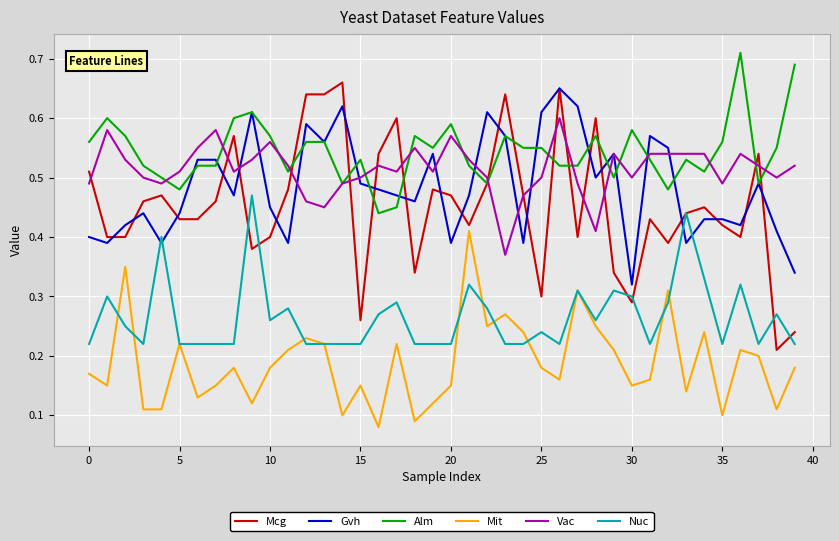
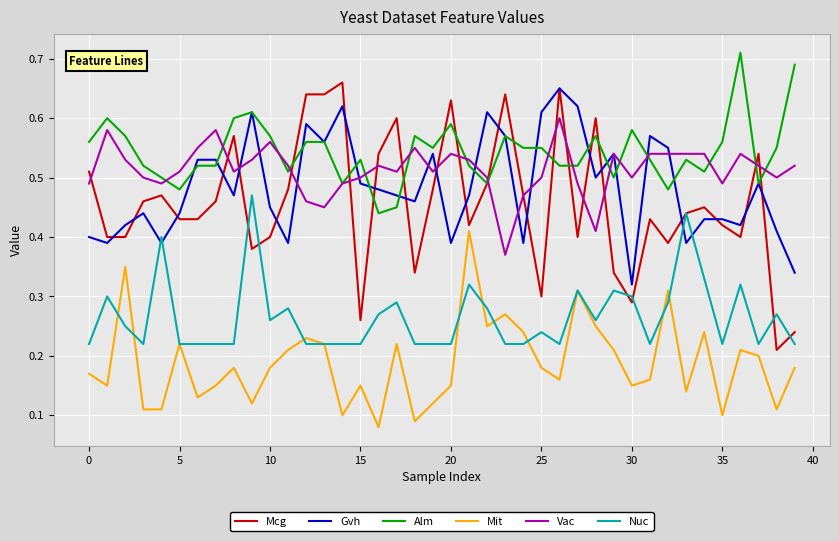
Mcg, 20: 0.47 -> 0.63
Vac, 20: 0.57 -> 0.54
